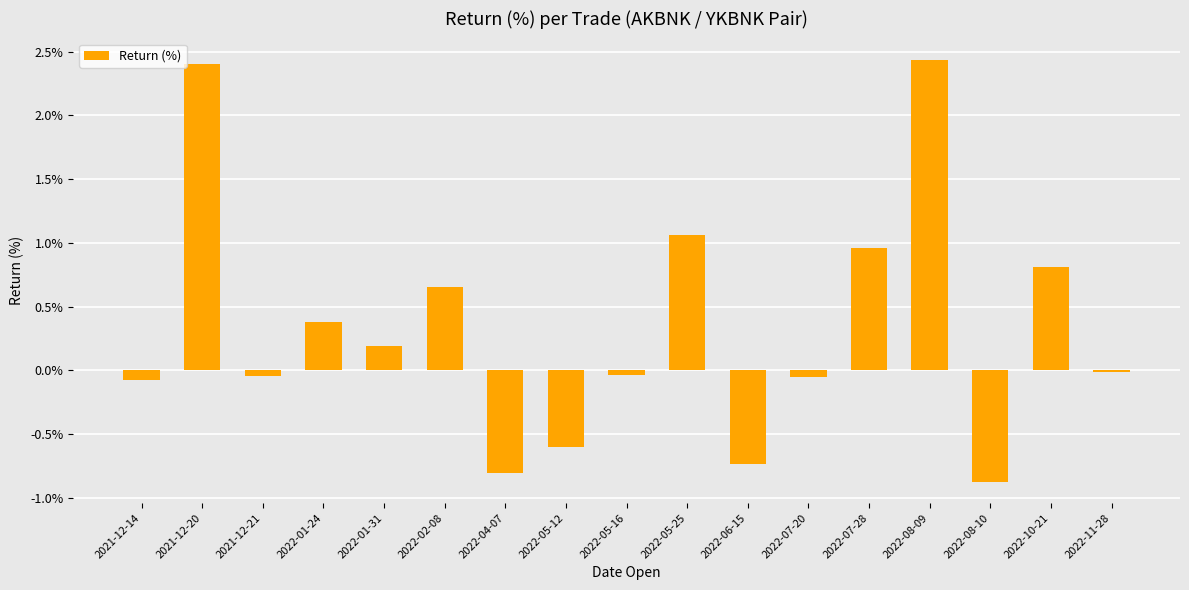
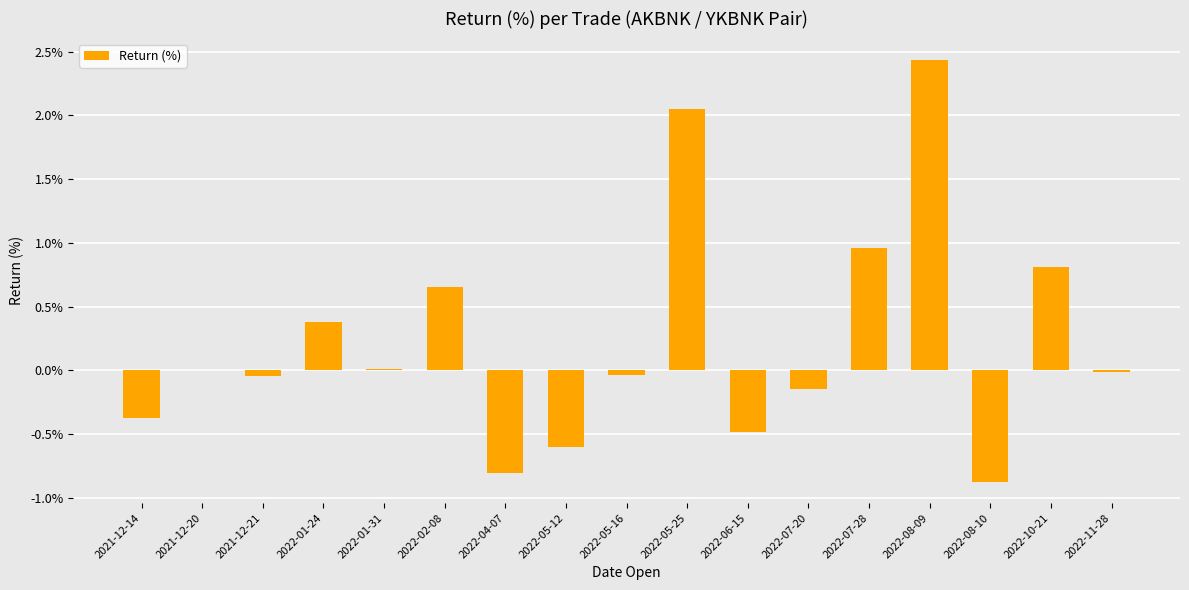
2021-12-14: -0.08% -> -0.37%
2021-12-20: 2.4% -> 0.0%
2022-01-31: 0.19% -> 0.01%
2022-05-25: 1.06% -> 2.05%
2022-06-15: -0.73% -> -0.48%
2022-07-20: -0.06% -> -0.14%
